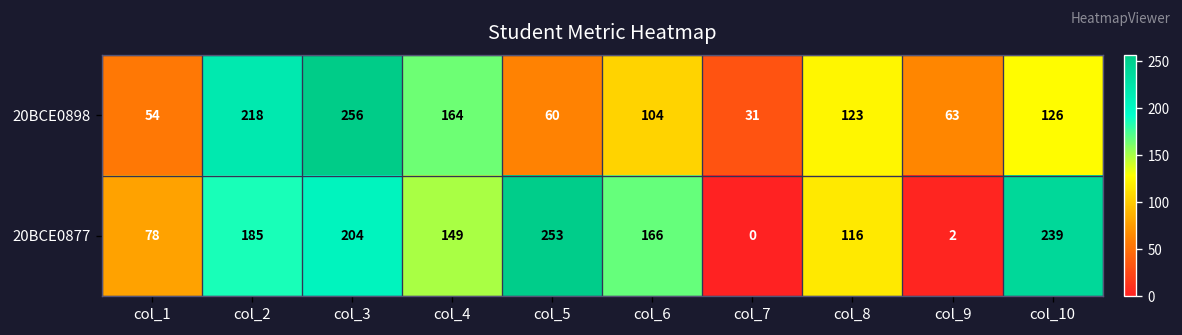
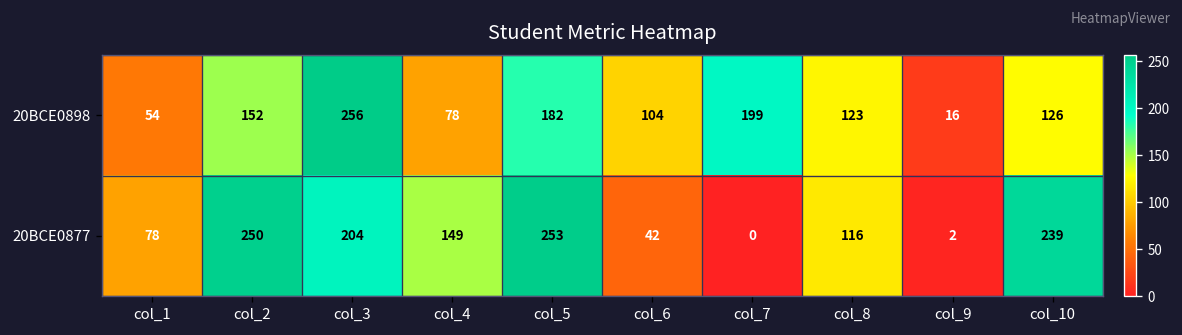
20BCE0898, col_2: 218 -> 152
20BCE0898, col_4: 164 -> 78
20BCE0898, col_5: 60 -> 182
20BCE0898, col_7: 31 -> 199
20BCE0898, col_9: 63 -> 16
20BCE0877, col_2: 185 -> 250
20BCE0877, col_6: 166 -> 42
